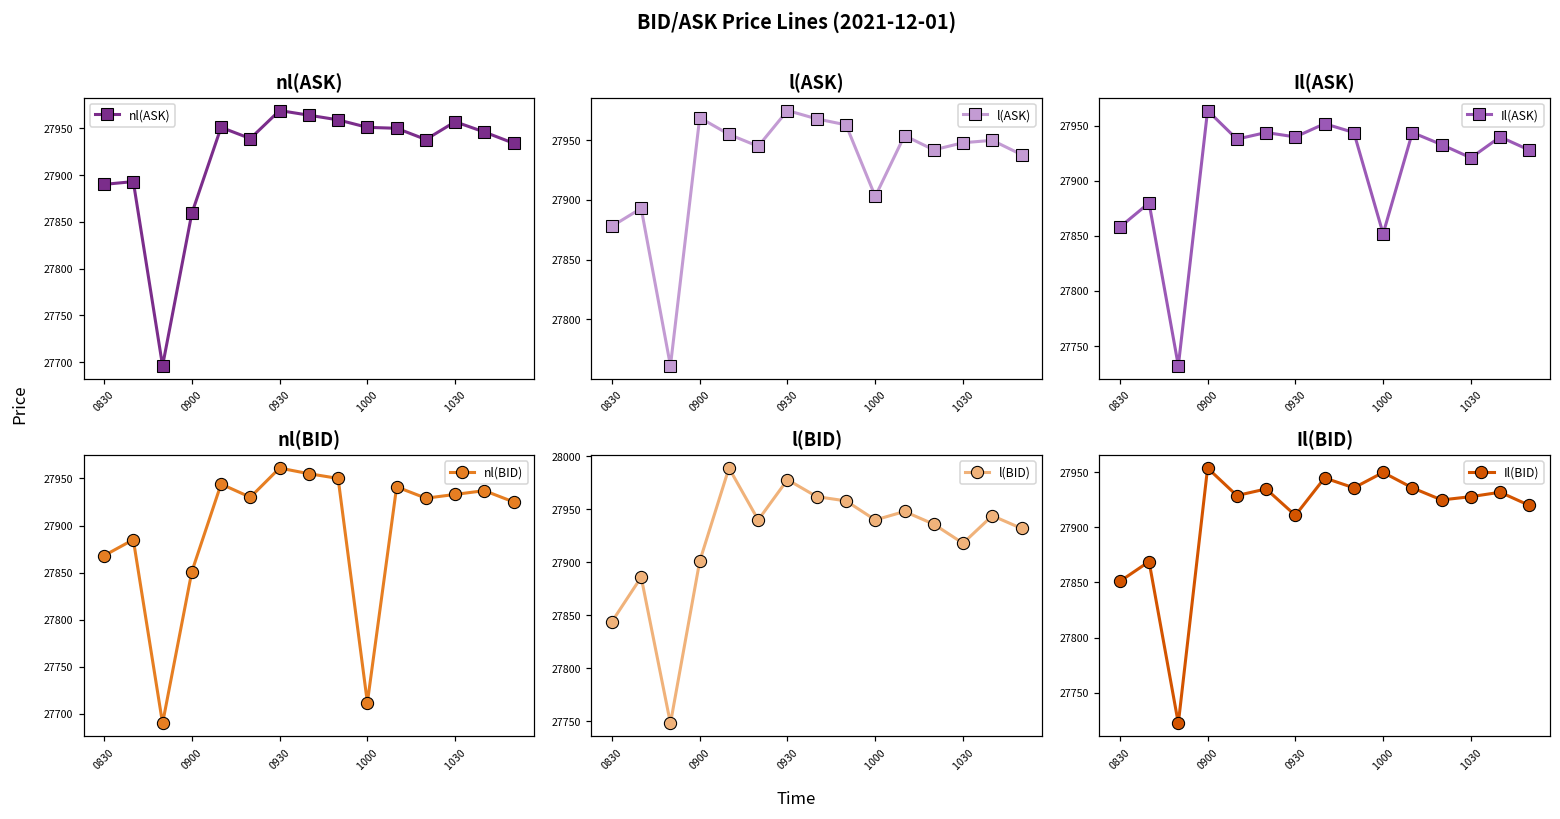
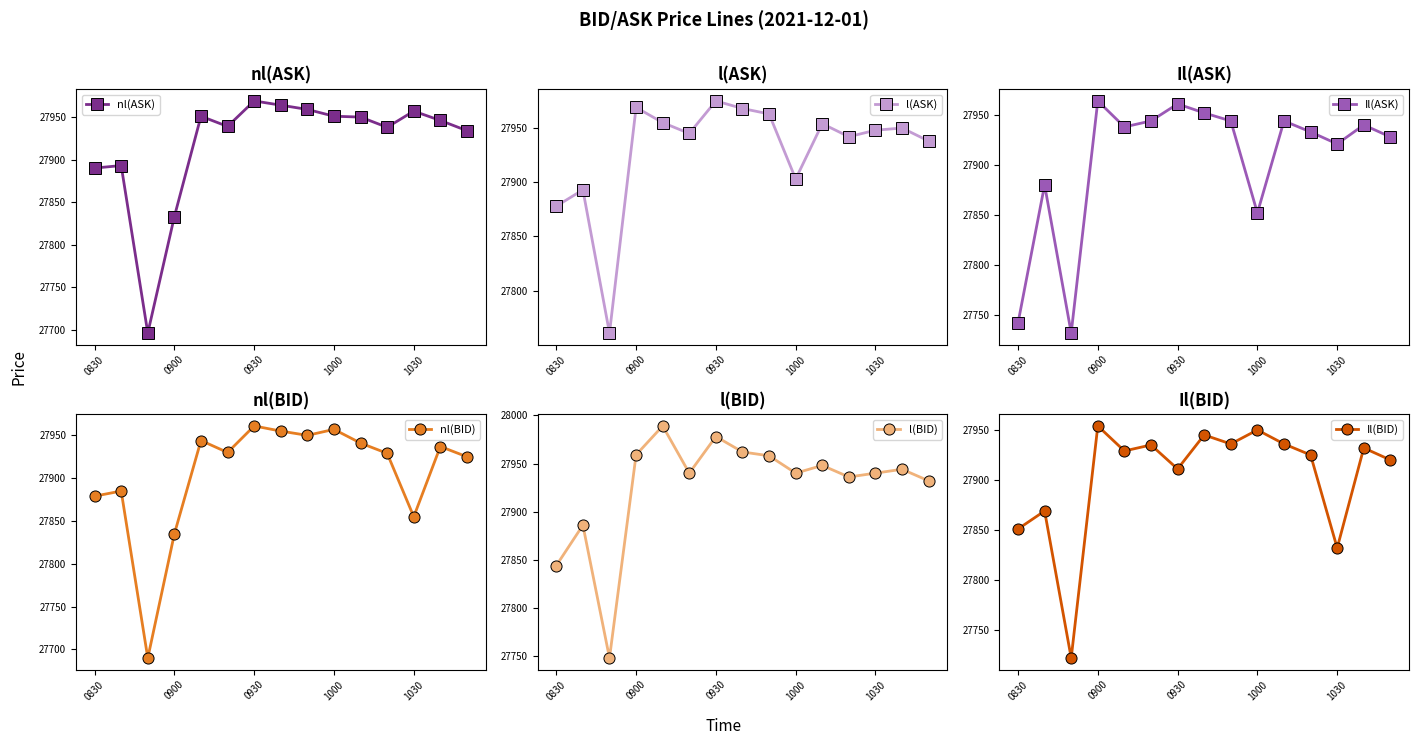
nl(ASK), 0900: 27860 -> 27830
Il(ASK), 0830: 27858 -> 27742
Il(ASK), 0930: 27940 -> 27961
nl(BID), 0830: 27870 -> 27880
nl(BID), 0900: 27850 -> 27840
nl(BID), 1000: 27710 -> 27960
nl(BID), 1030: 27930 -> 27860
l(BID), 0900: 27900 -> 27960
l(BID), 1030: 27920 -> 27940
Il(BID), 1030: 27928 -> 27832
